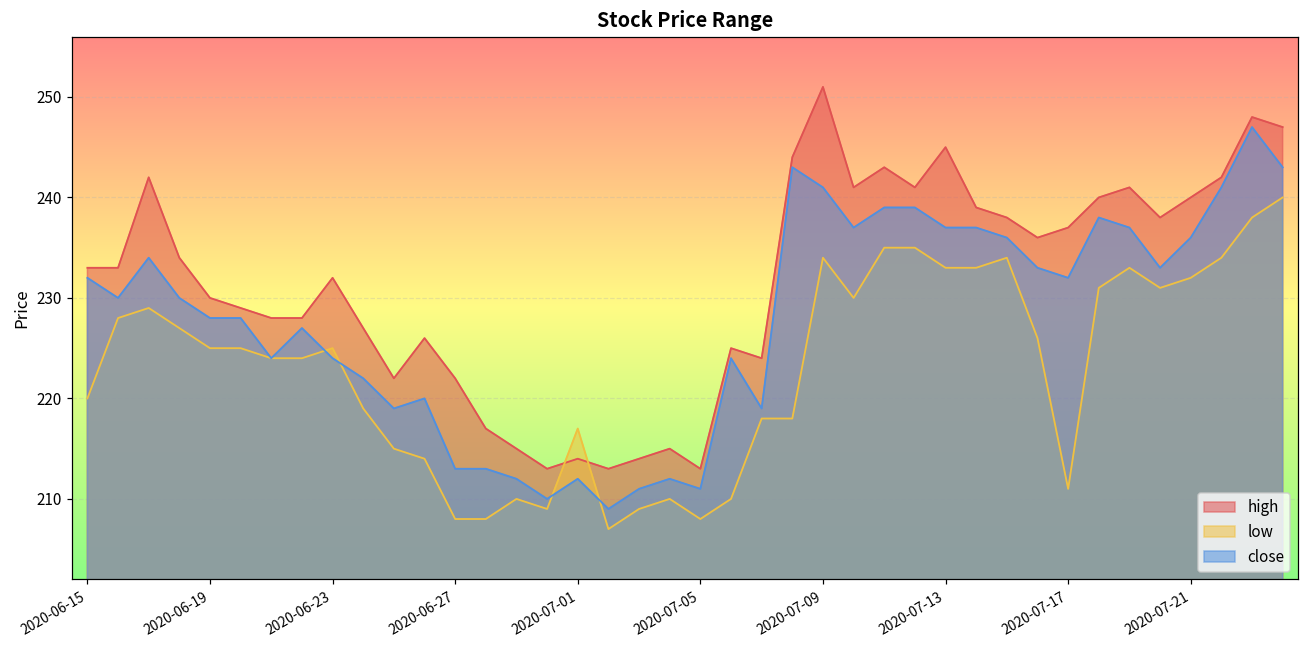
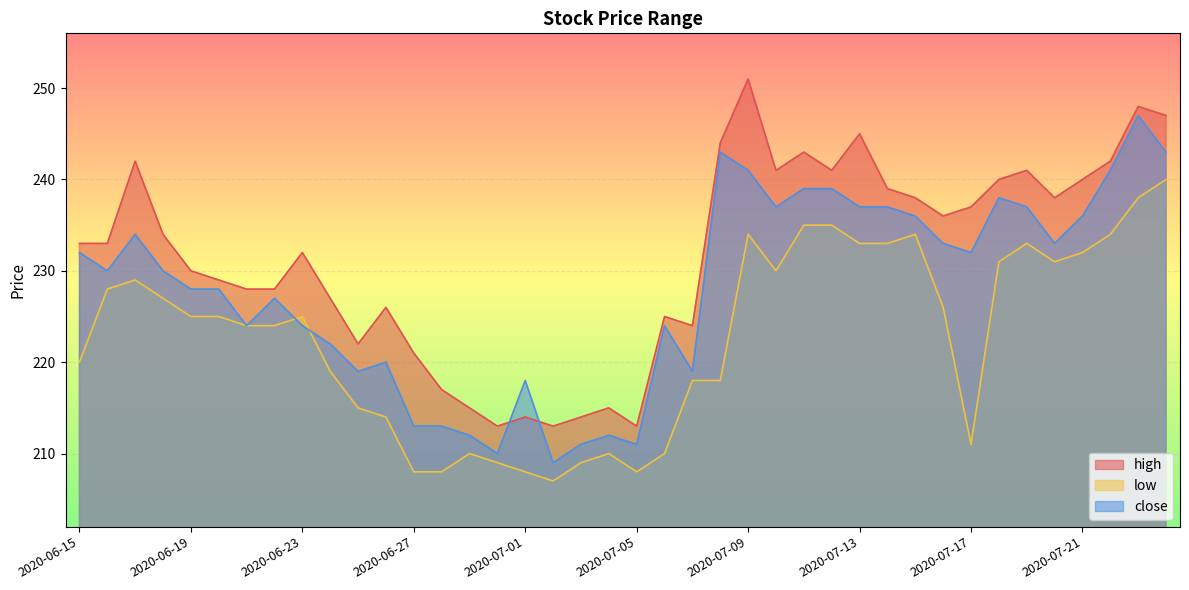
high, 2020-06-27: 222 -> 221
low, 2020-07-01: 217 -> 208
close, 2020-07-01: 212 -> 218
